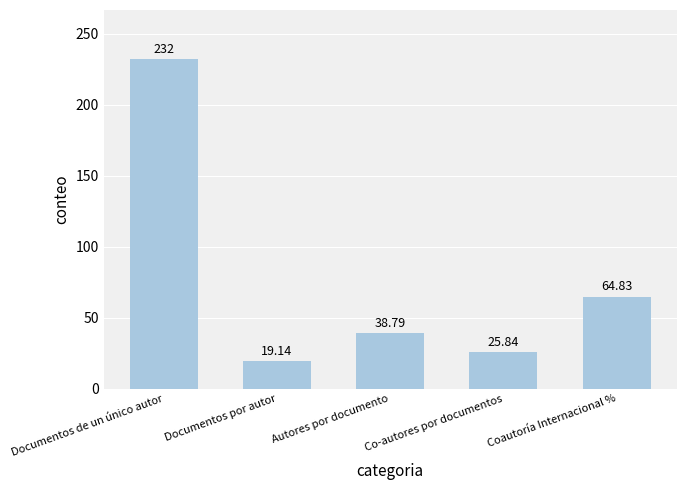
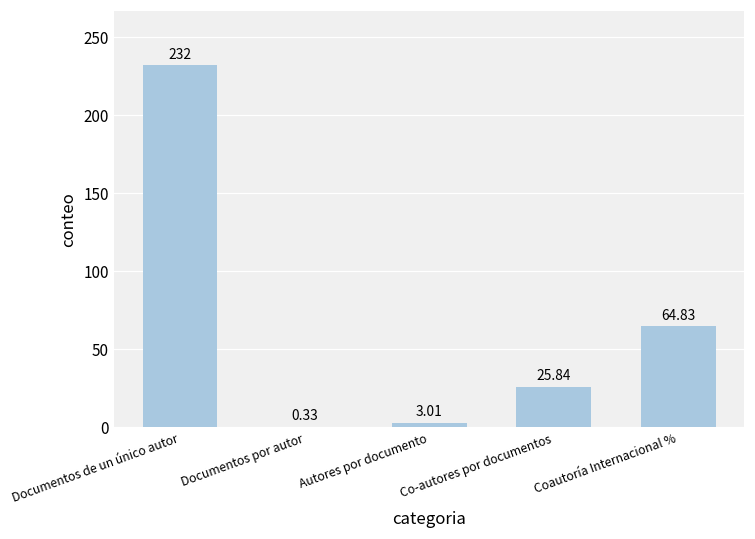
Documentos por autor: 19.14 -> 0.33
Autores por documento: 38.79 -> 3.01
